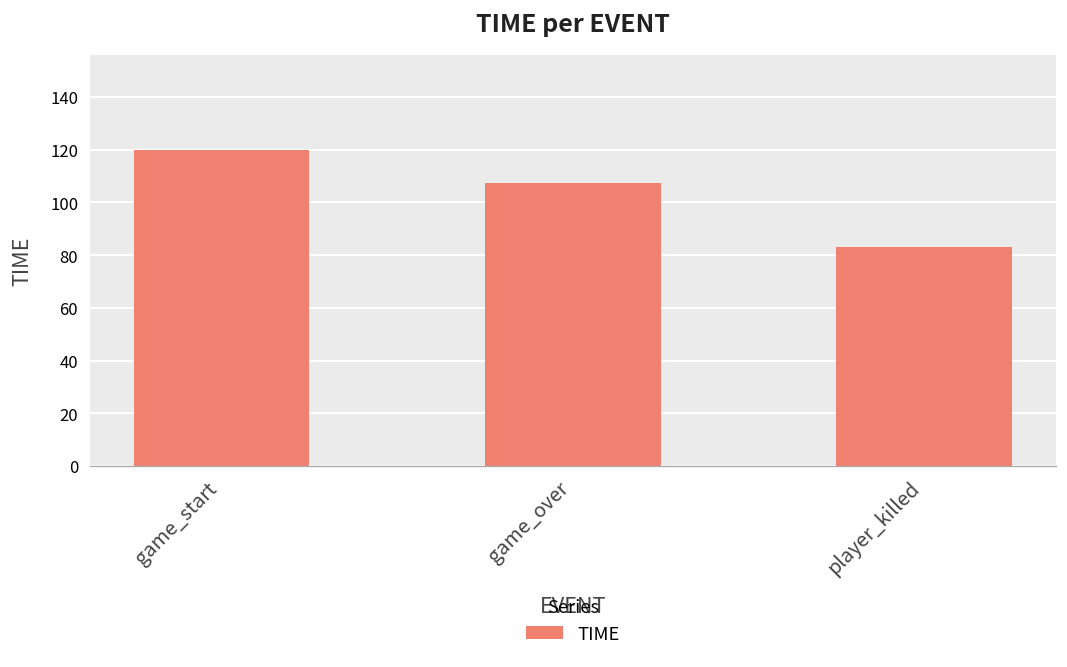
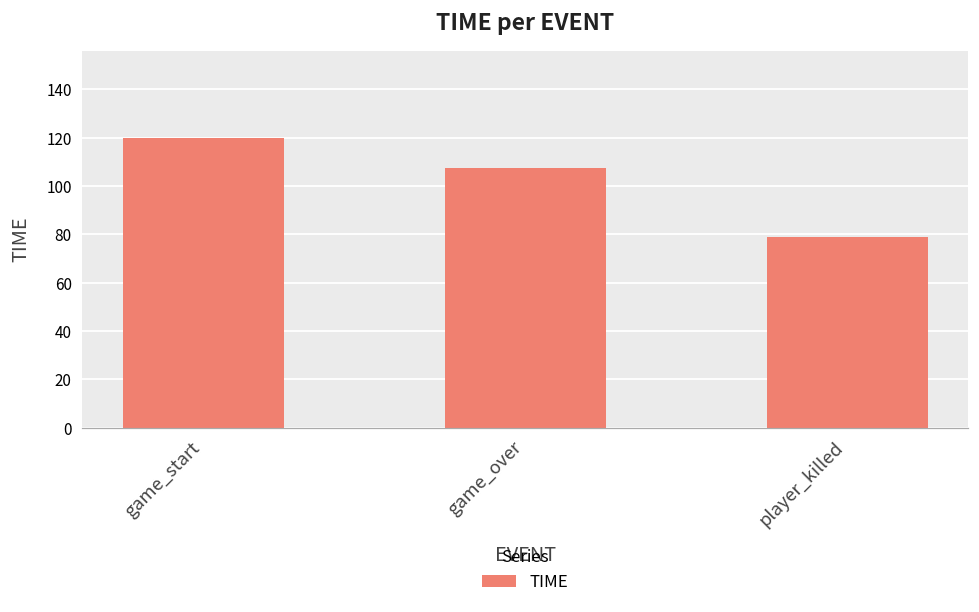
player_killed: 83 -> 79
